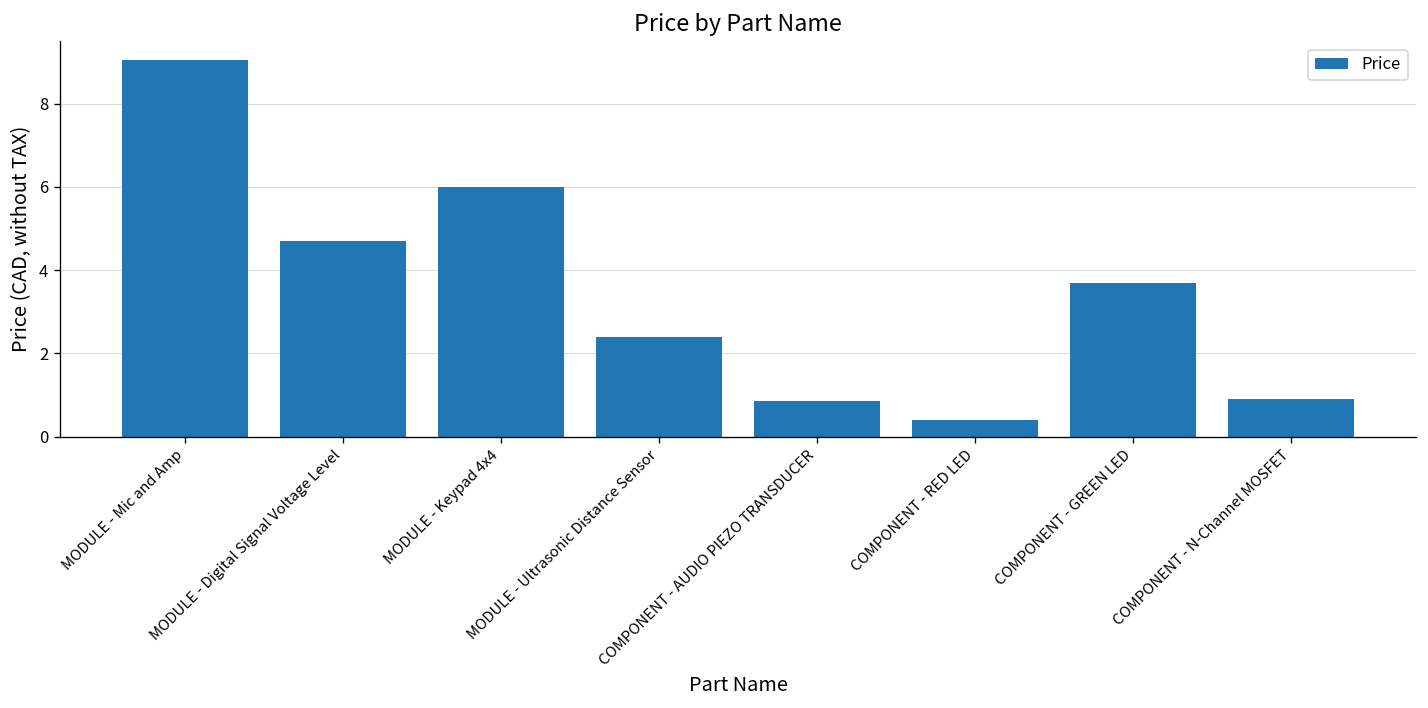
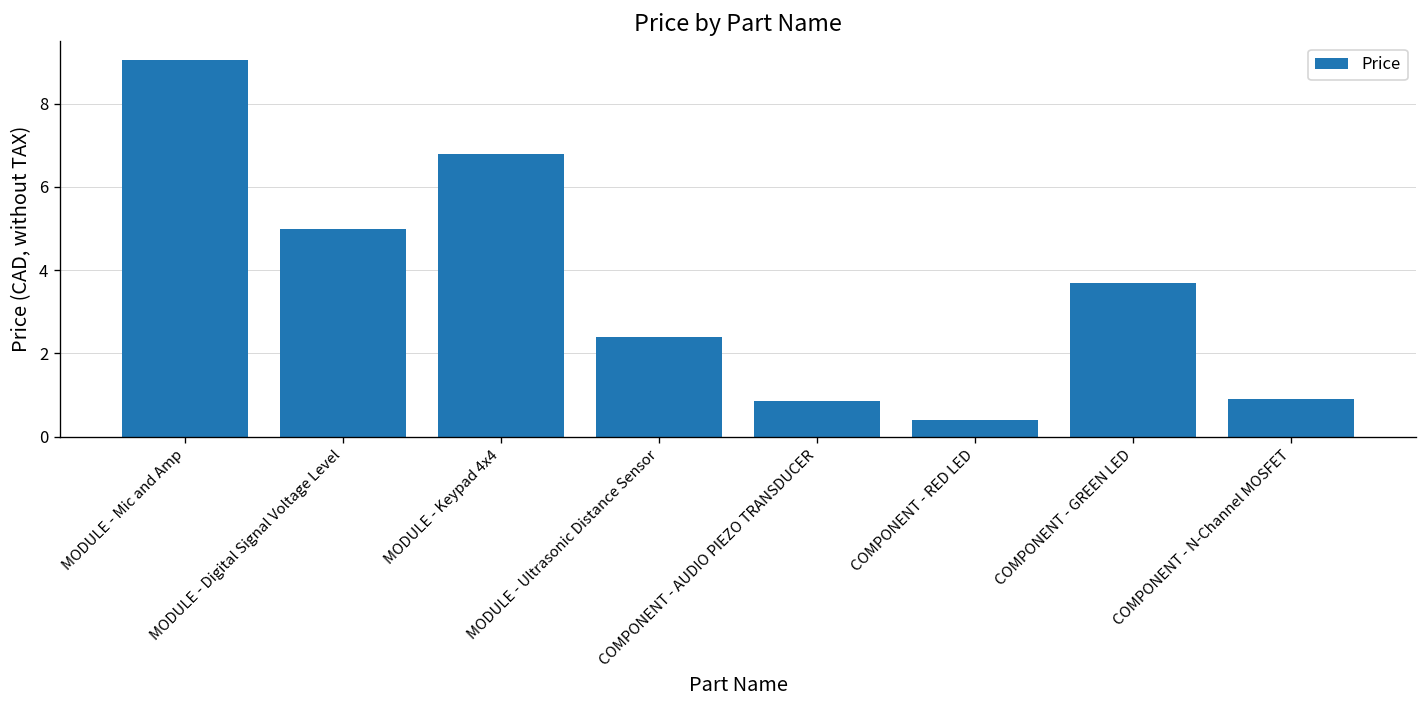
MODULE - Digital Signal Voltage Level: 4.7 -> 5.0
MODULE - Keypad 4x4: 6.0 -> 6.8
